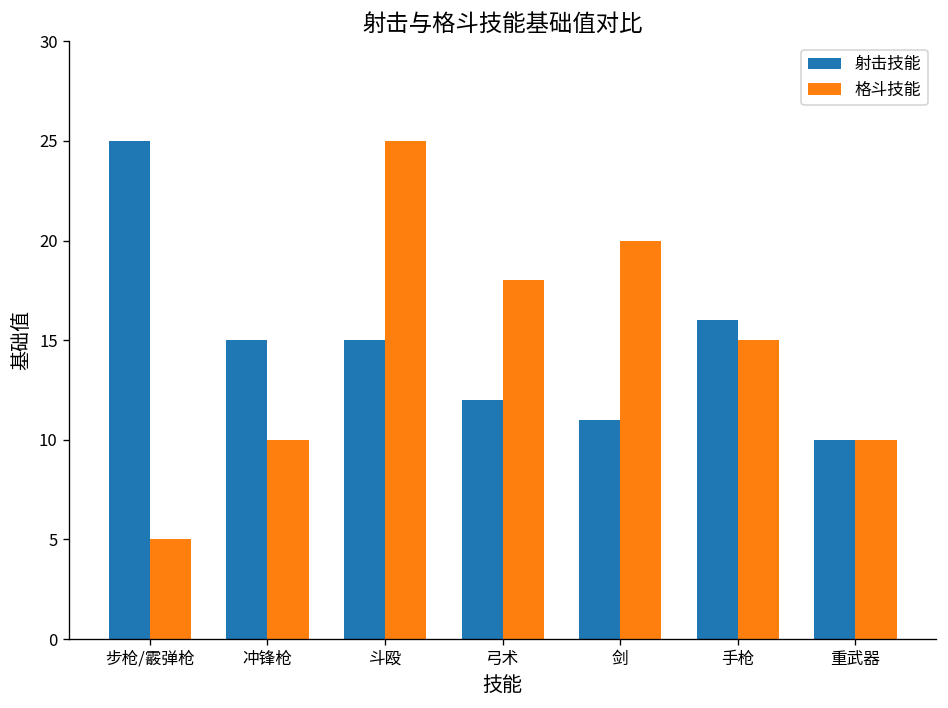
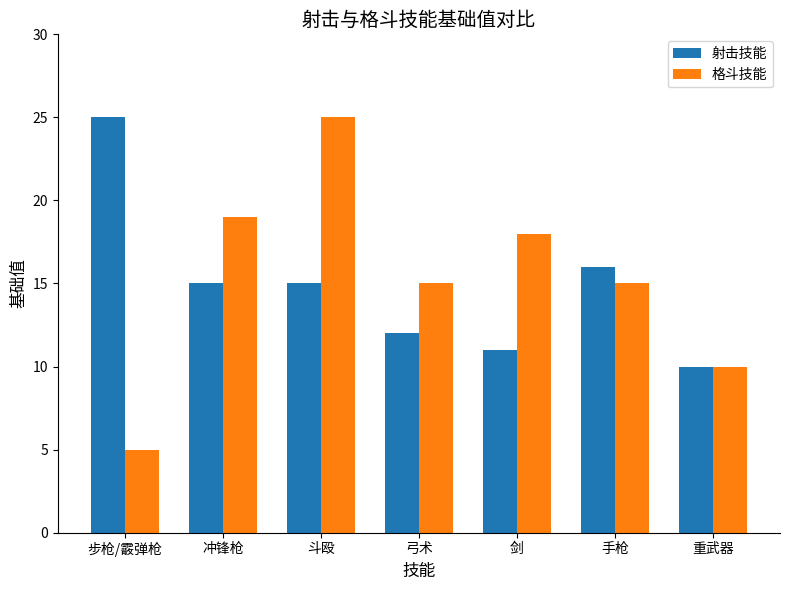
格斗技能, 冲锋枪: 10 -> 19
格斗技能, 弓术: 18 -> 15
格斗技能, 剑: 20 -> 18
